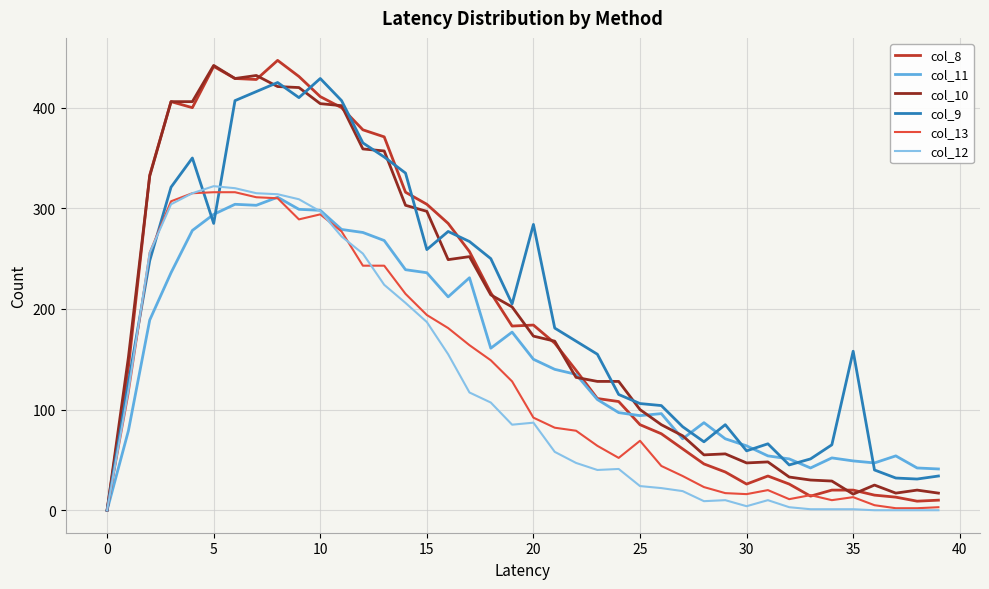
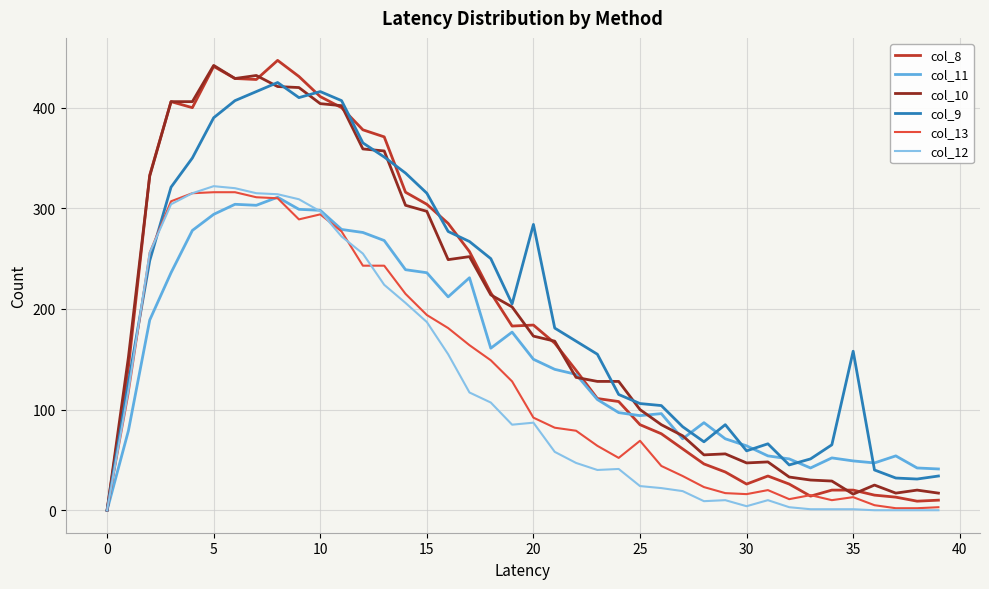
col_9, 5: 285 -> 390
col_9, 10: 429 -> 416
col_9, 15: 259 -> 315
